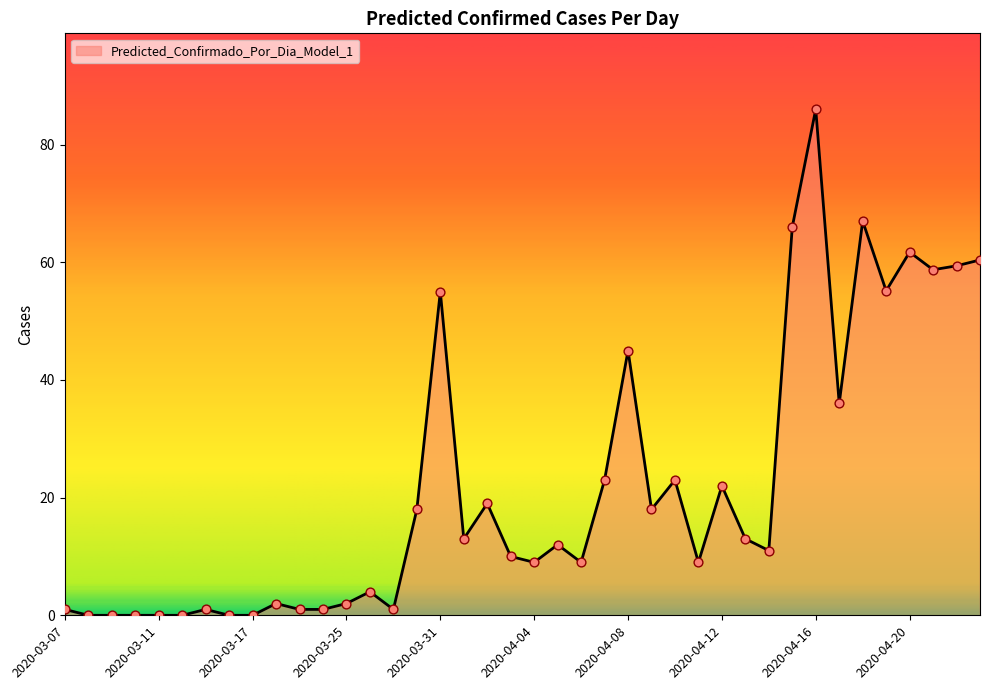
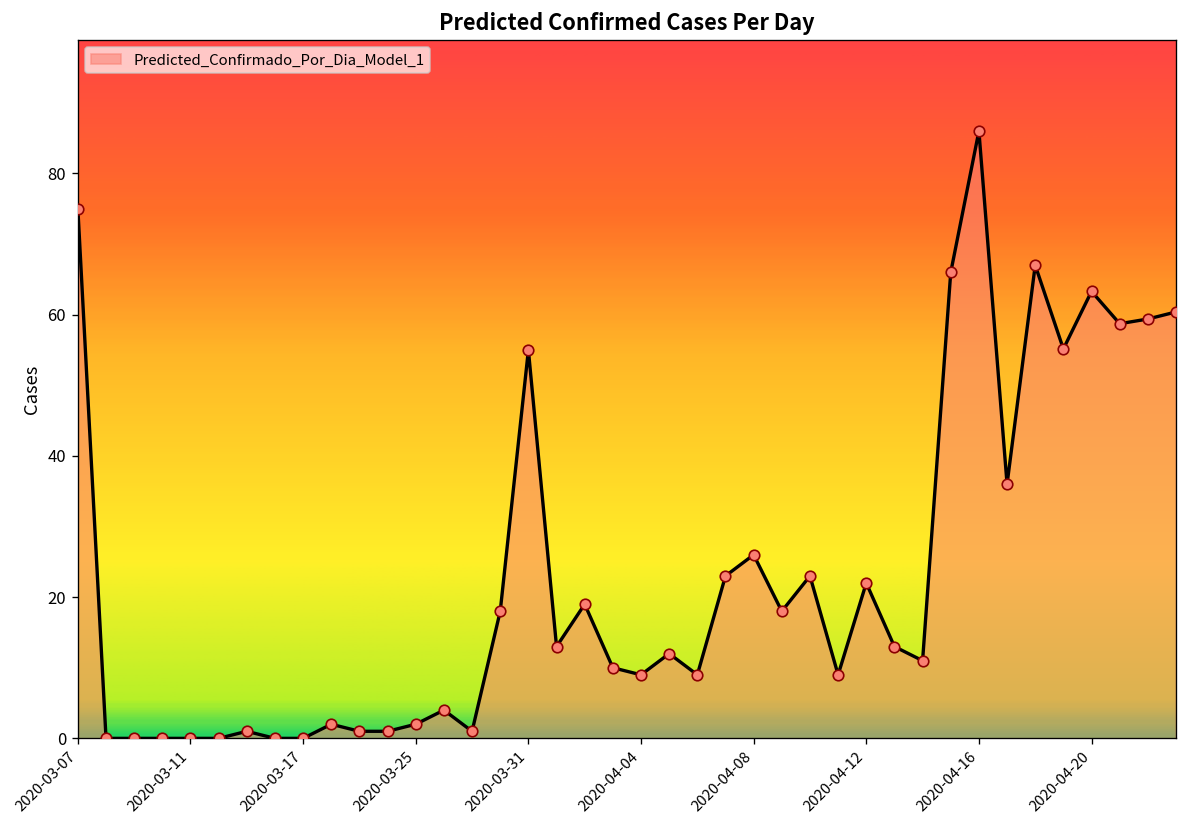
2020-03-07: 1 -> 75
2020-04-08: 45 -> 26
2020-04-20: 62 -> 63
